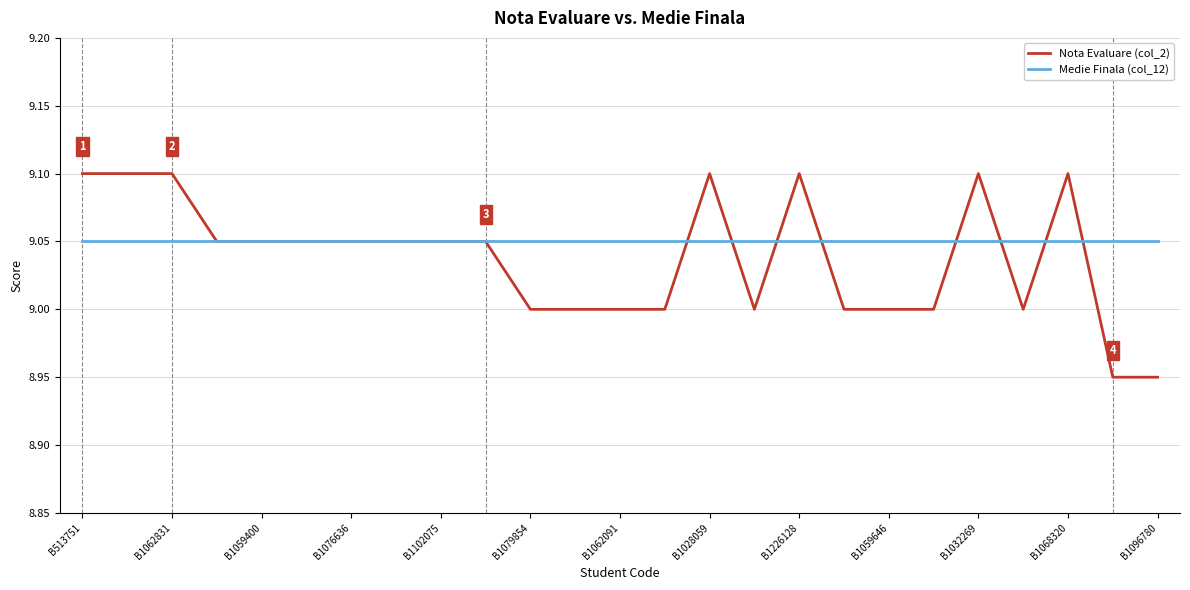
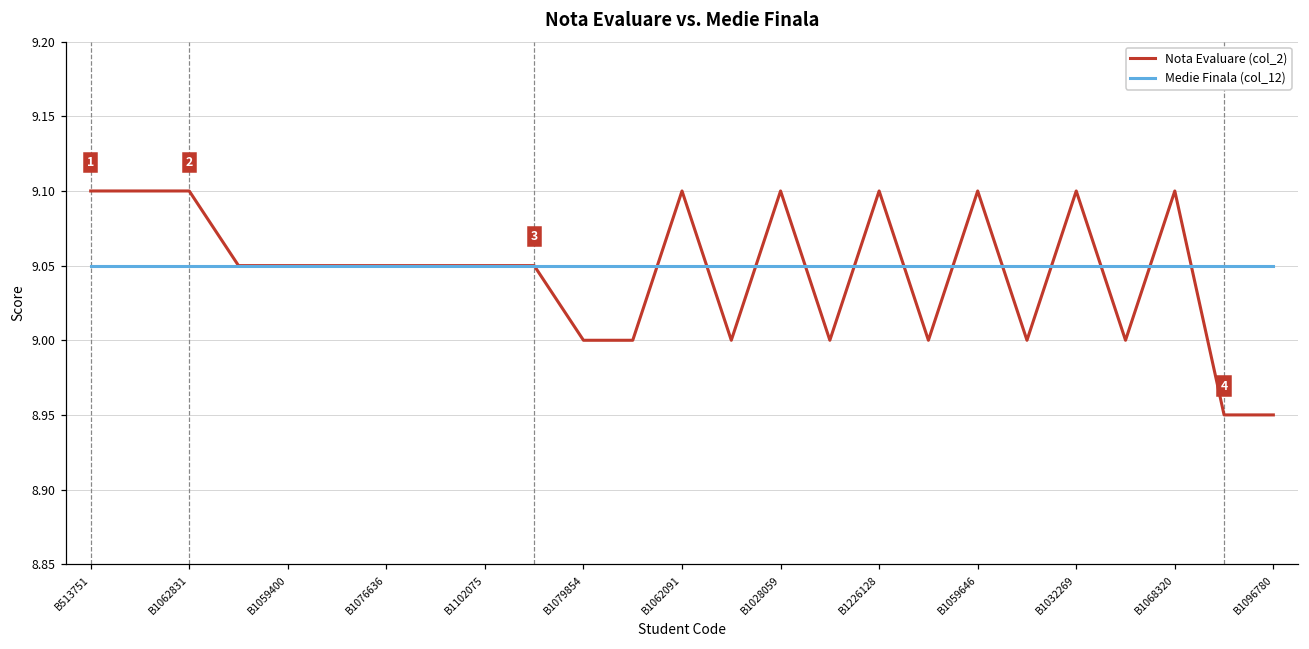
Nota Evaluare (col_2), B1062091: 9.0 -> 9.1
Nota Evaluare (col_2), B1059646: 9.0 -> 9.1
